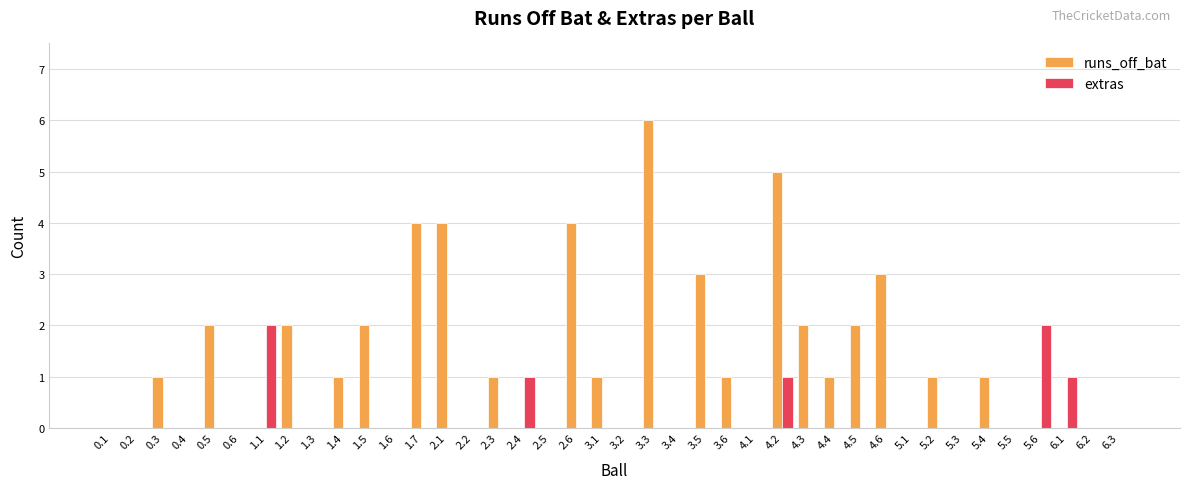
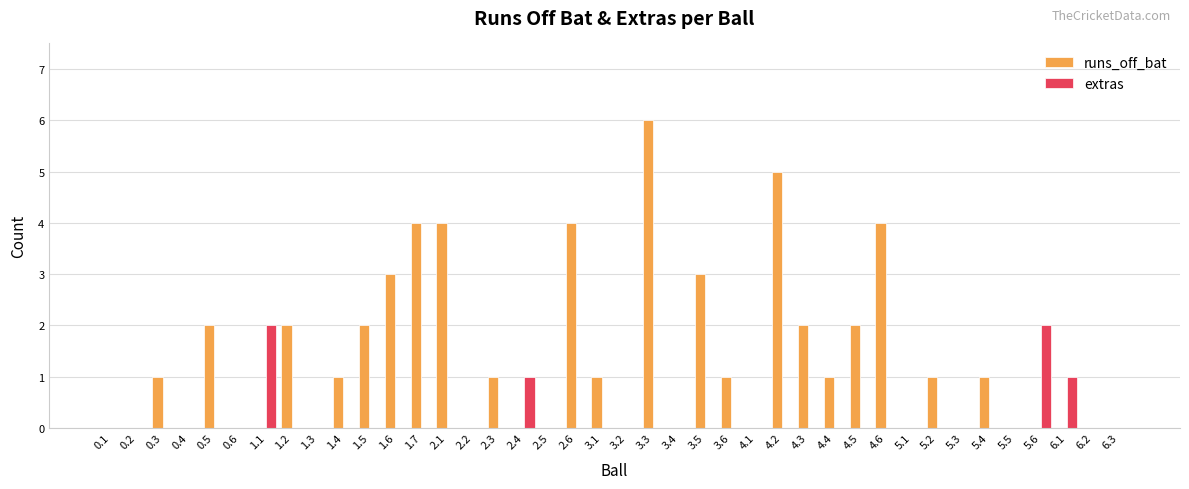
runs_off_bat, 1.6: 0 -> 3
extras, 4.2: 1 -> 0
runs_off_bat, 4.6: 3 -> 4
